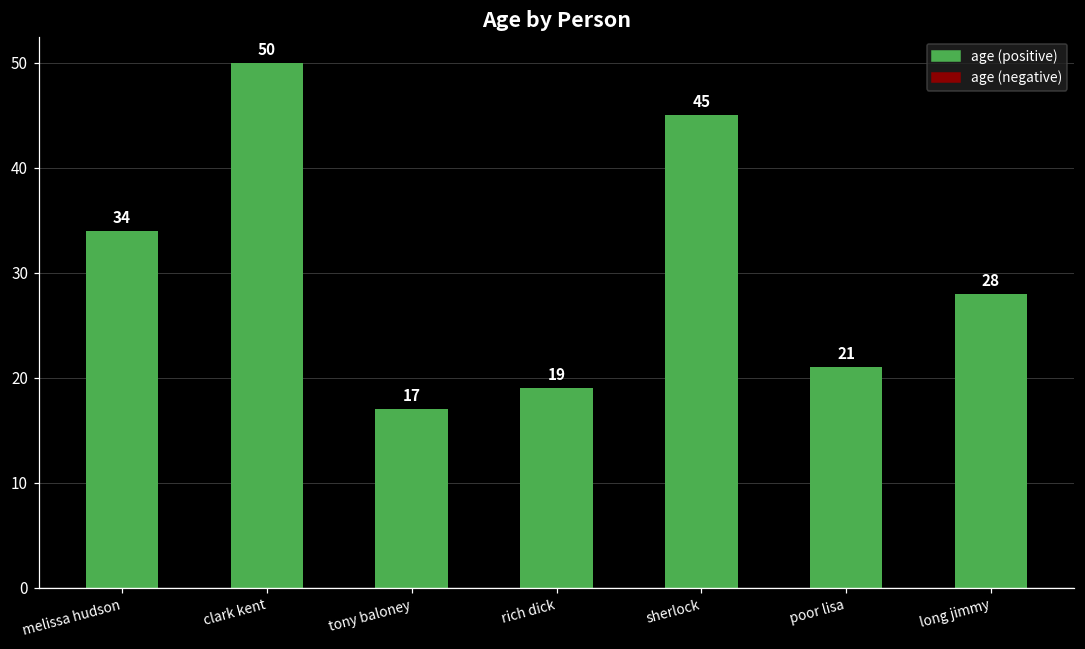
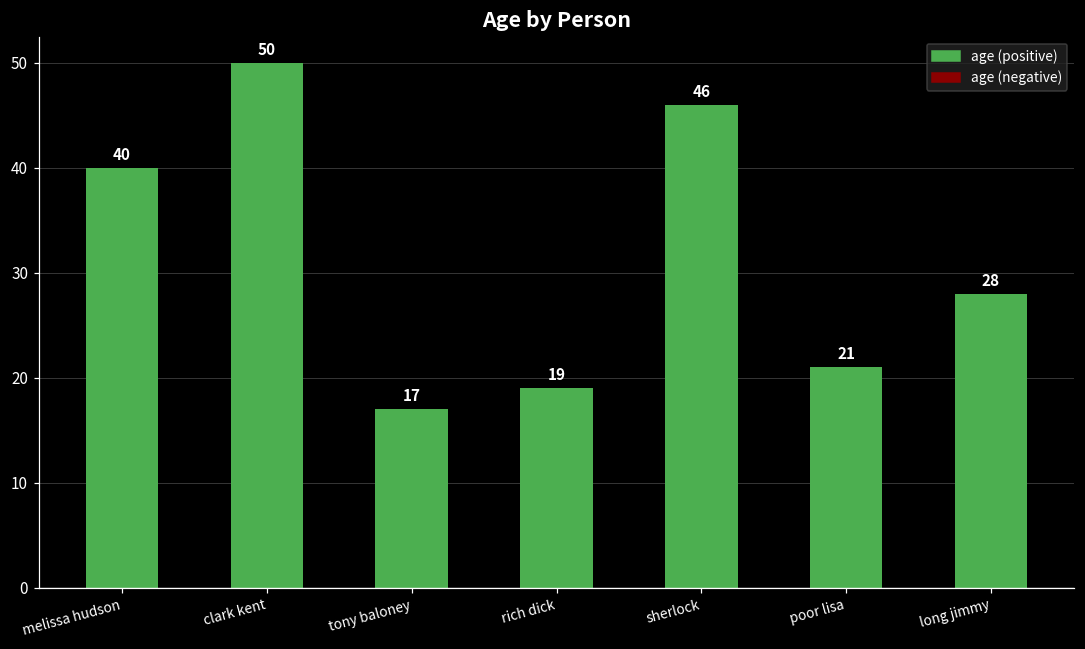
melissa hudson: 34 -> 40
sherlock: 45 -> 46
